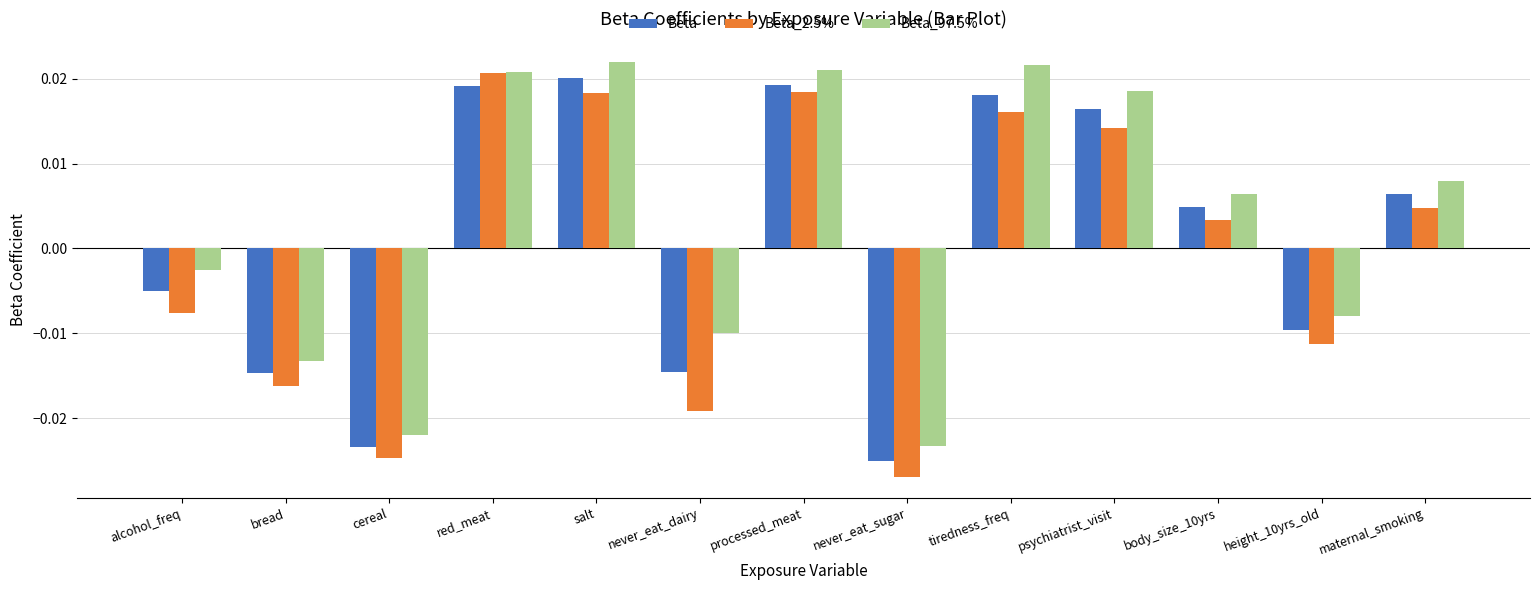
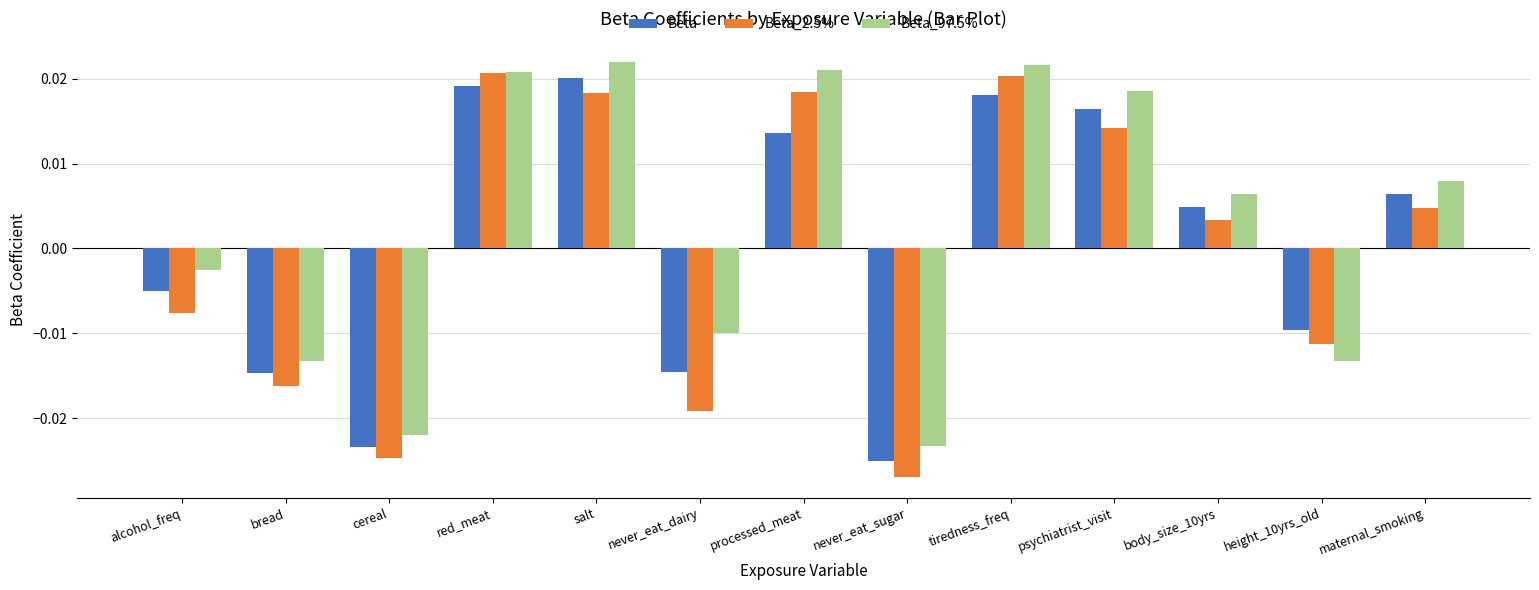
Beta, processed_meat: 0.019 -> 0.014
Beta_2.5%, tiredness_freq: 0.016 -> 0.020
Beta_97.5%, height_10yrs_old: -0.008 -> -0.013
